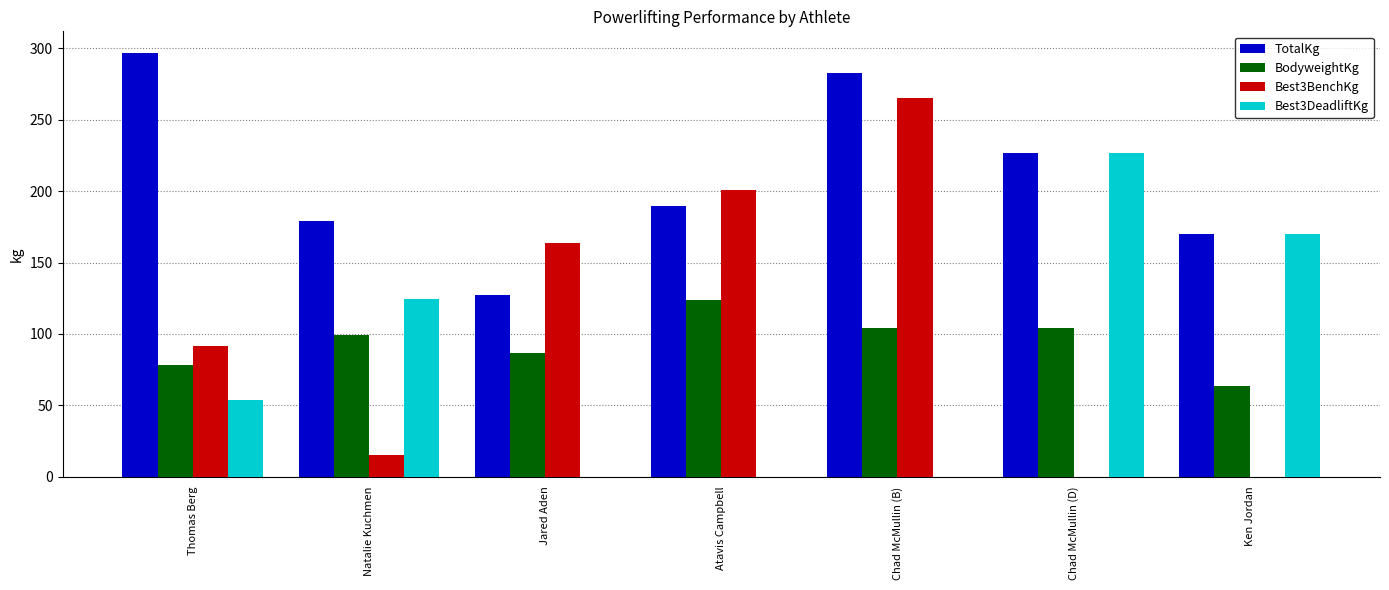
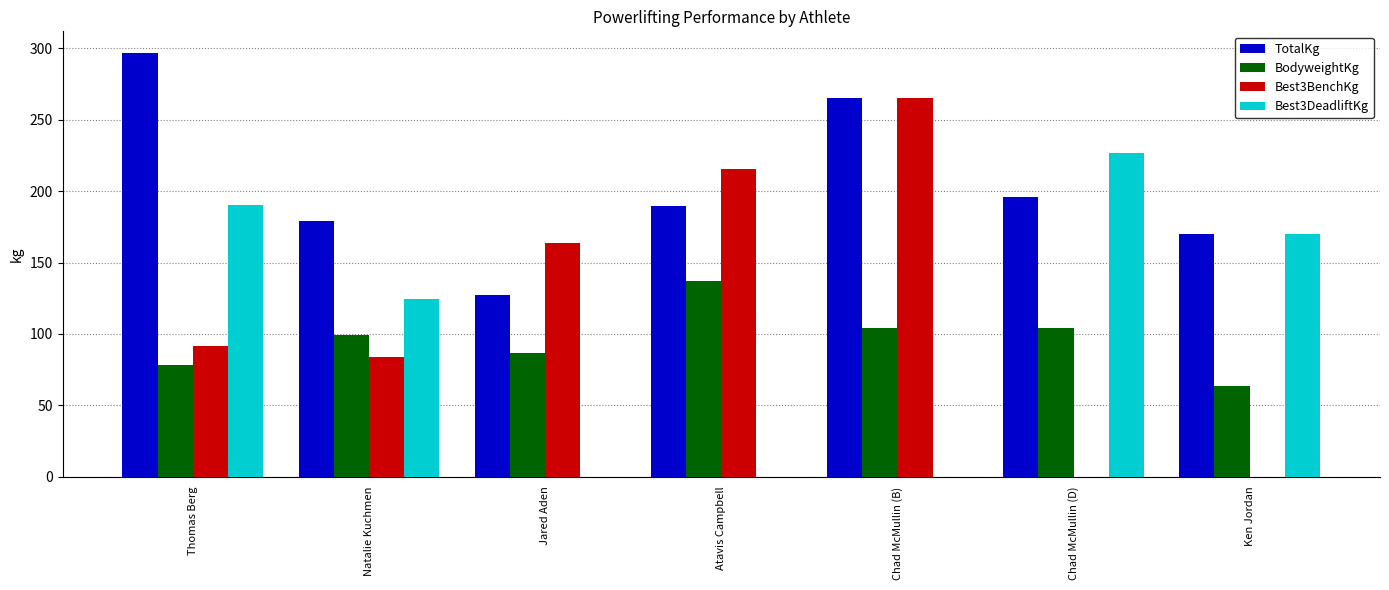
Best3DeadliftKg, Thomas Berg: 54 -> 191
Best3BenchKg, Natalie Kuchmen: 15 -> 84
BodyweightKg, Atavis Campbell: 124 -> 137
Best3BenchKg, Atavis Campbell: 201 -> 215
TotalKg, Chad McMullin (B): 283 -> 265
TotalKg, Chad McMullin (D): 227 -> 196
